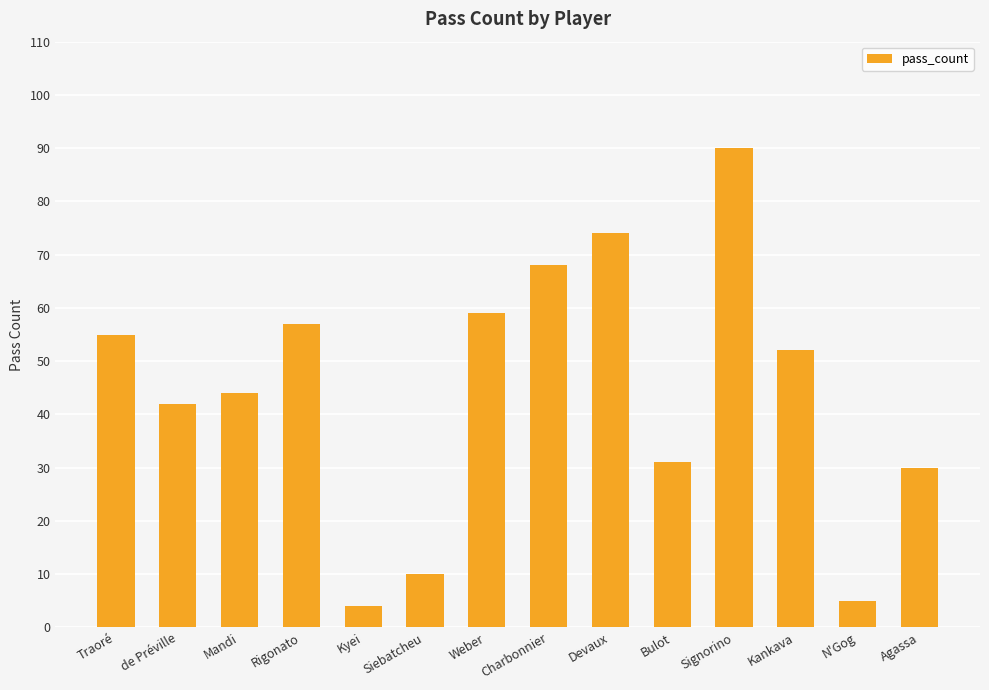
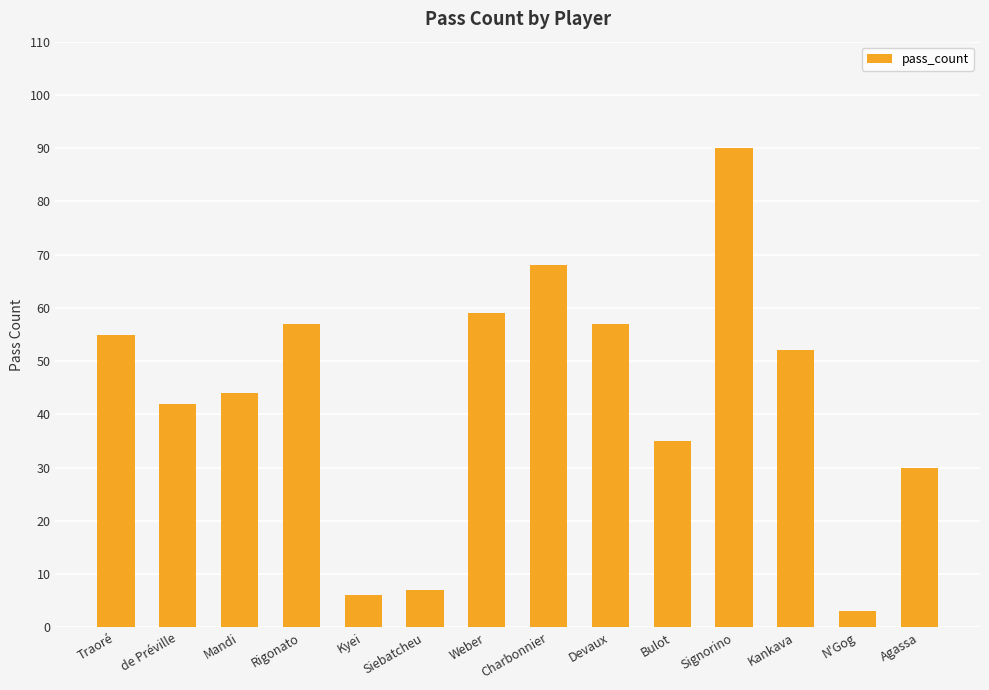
Kyei: 4 -> 6
Siebatcheu: 10 -> 7
Devaux: 74 -> 57
Bulot: 31 -> 35
N'Gog: 5 -> 3
